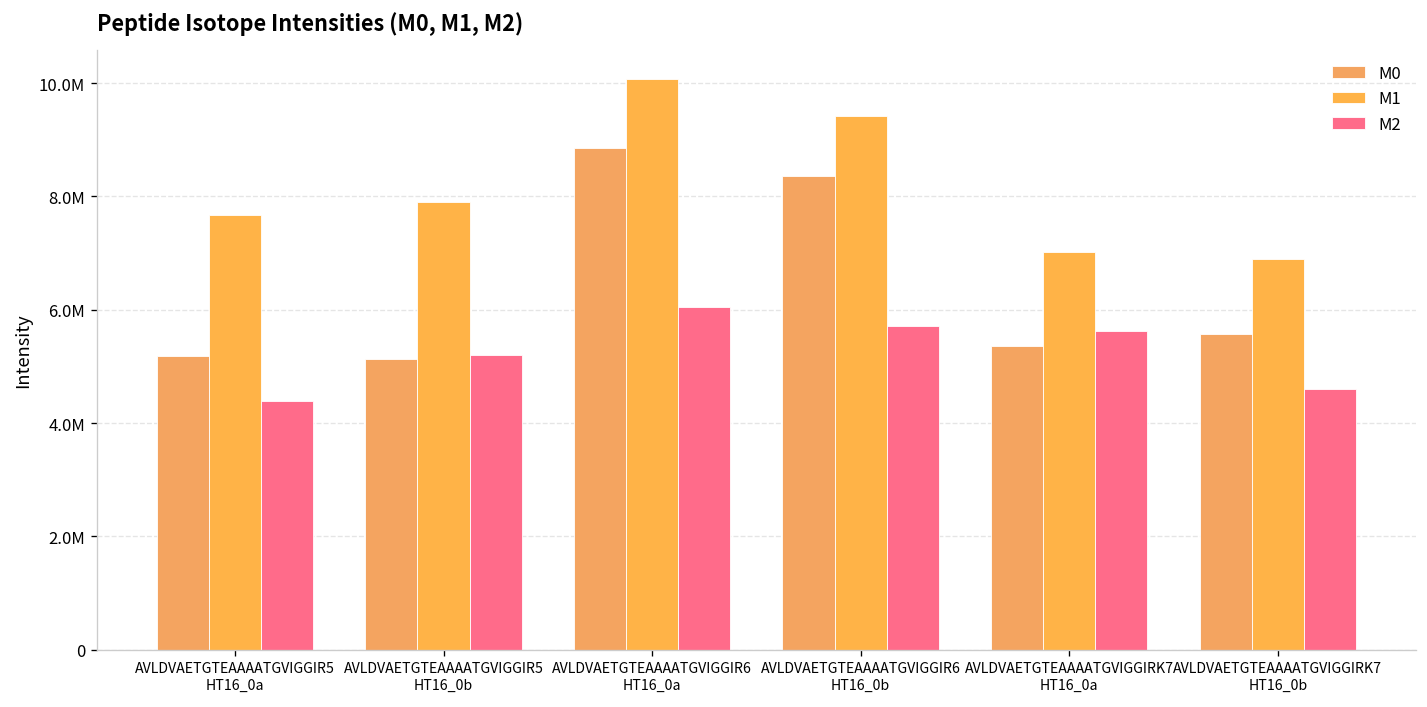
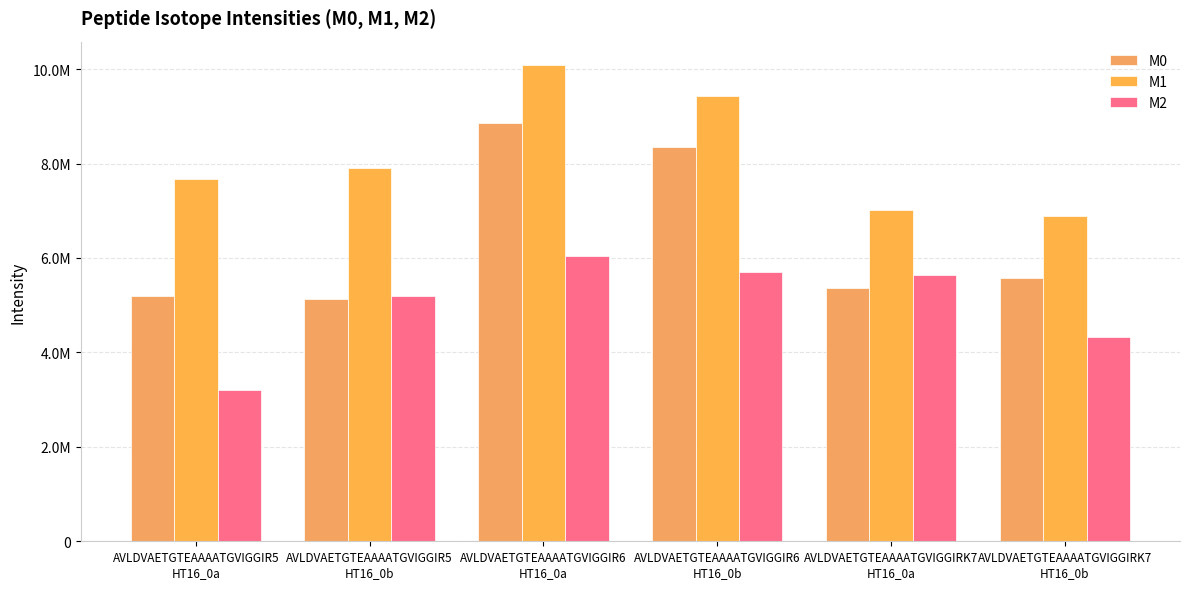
M2, AVLDVAETGTEAAAATGVIGGIR5 HT16_0a: 4400000 -> 3200000
M2, AVLDVAETGTEAAAATGVIGGIRK7 HT16_0b: 4600000 -> 4300000
